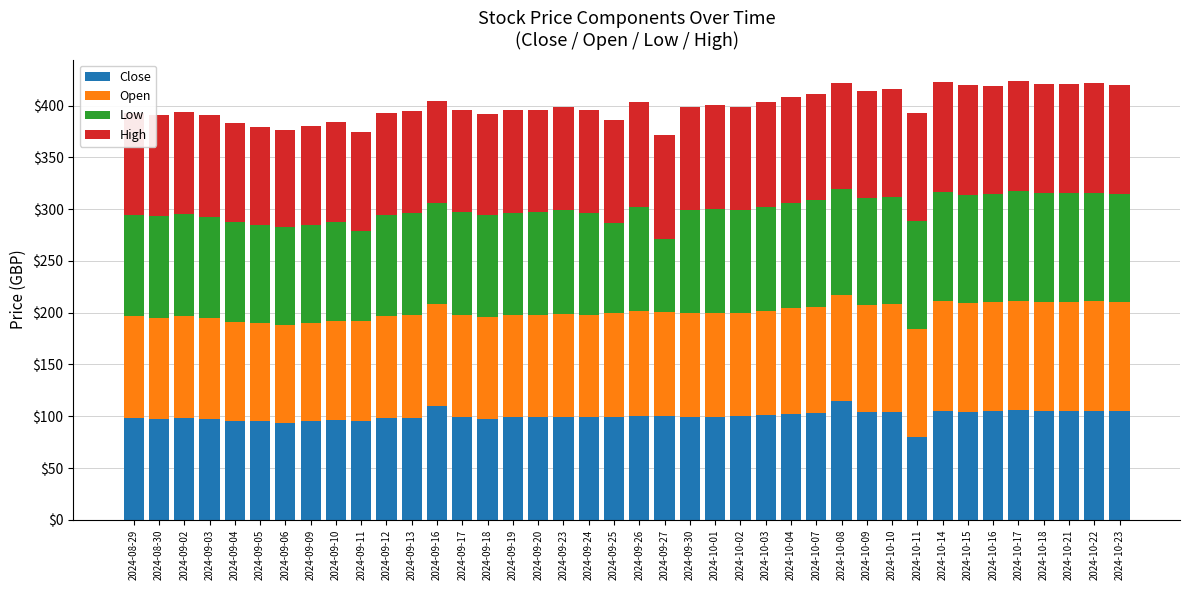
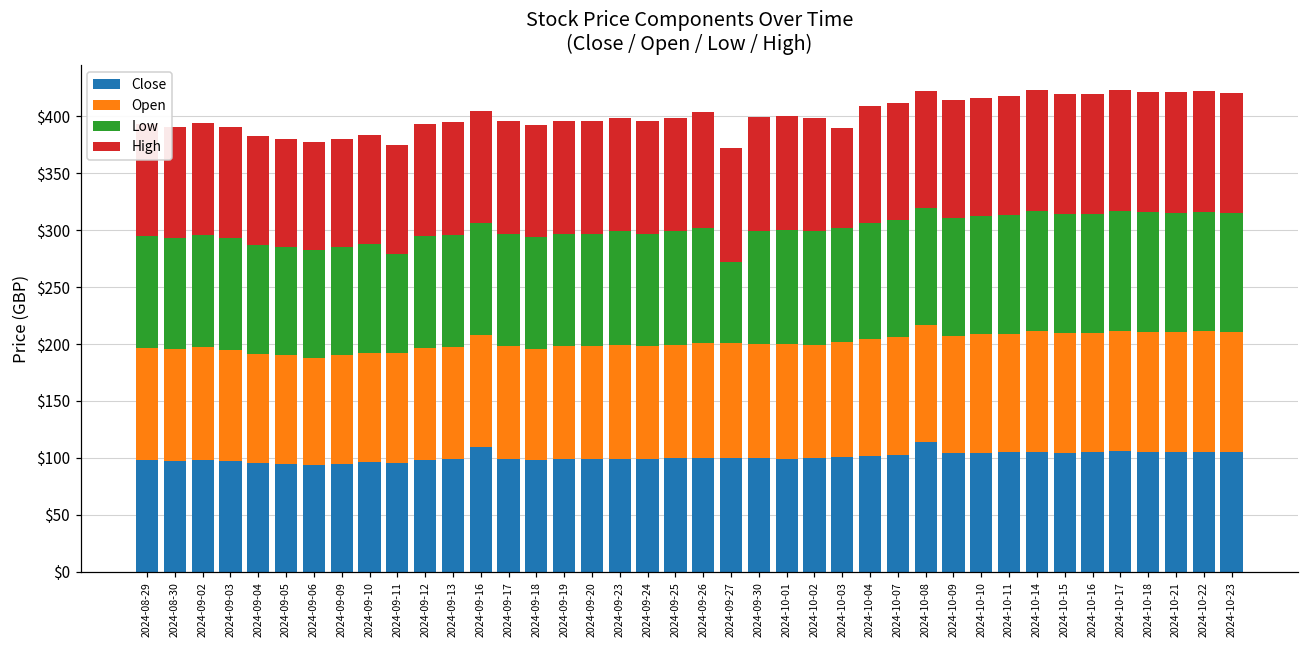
Low, 2024-09-25: $87 -> $100
High, 2024-10-03: $102 -> $88
Close, 2024-10-11: $80 -> $105
